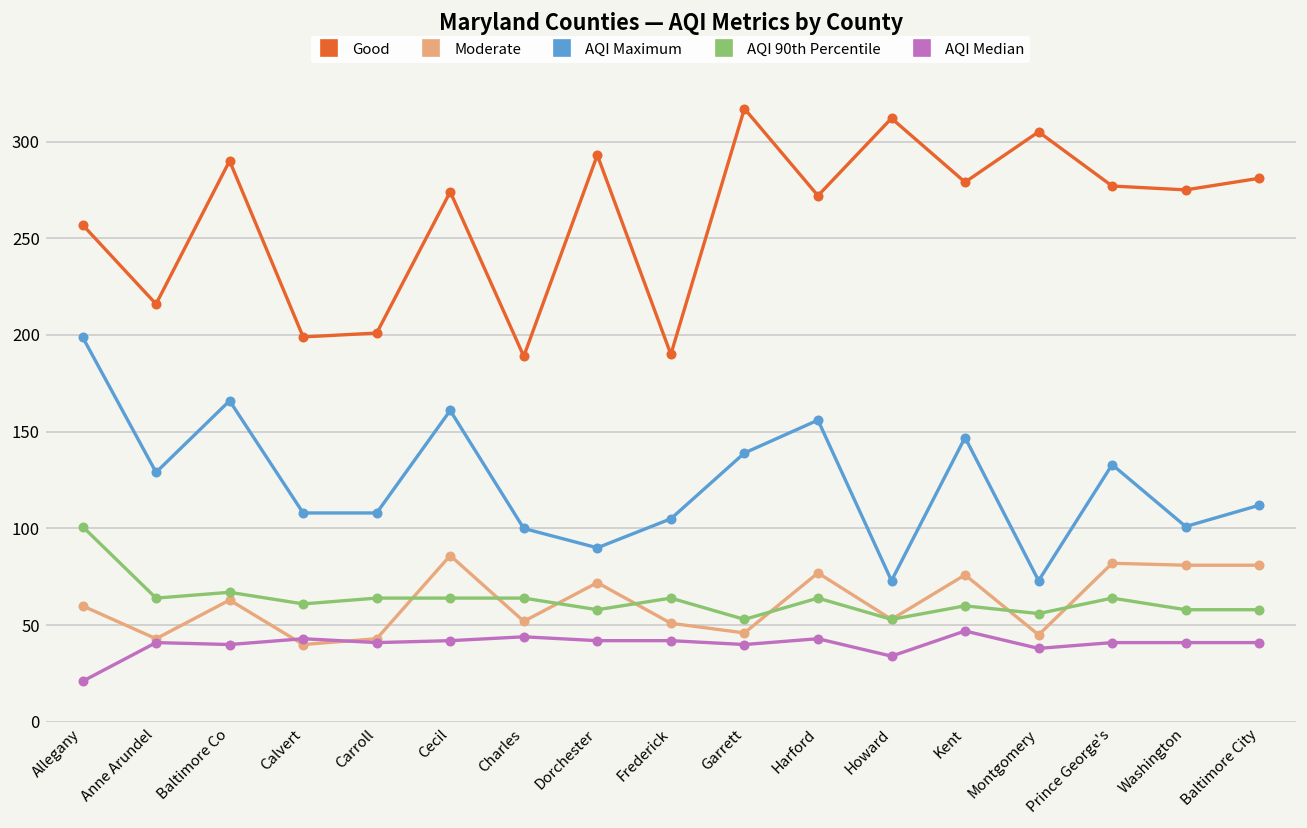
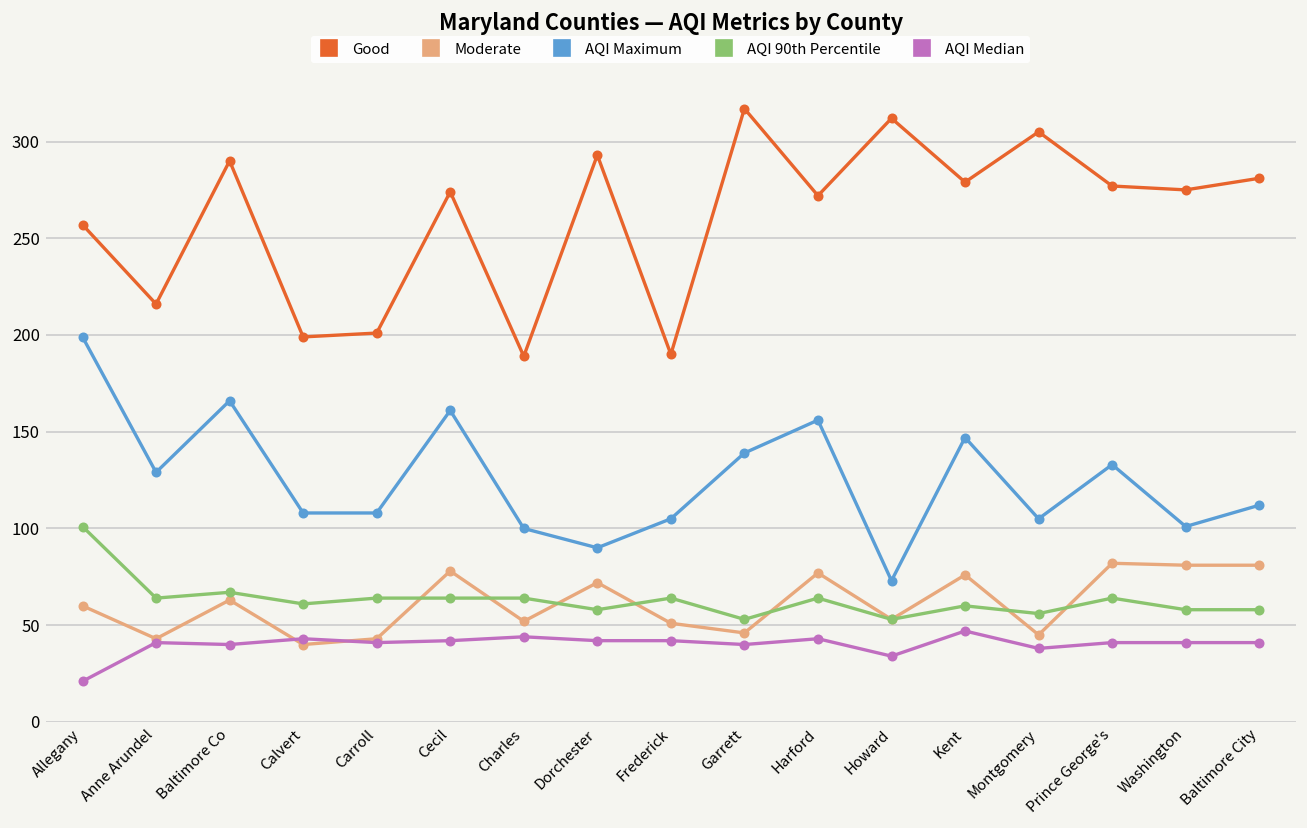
Moderate, Cecil: 86 -> 78
AQI Maximum, Montgomery: 73 -> 105
